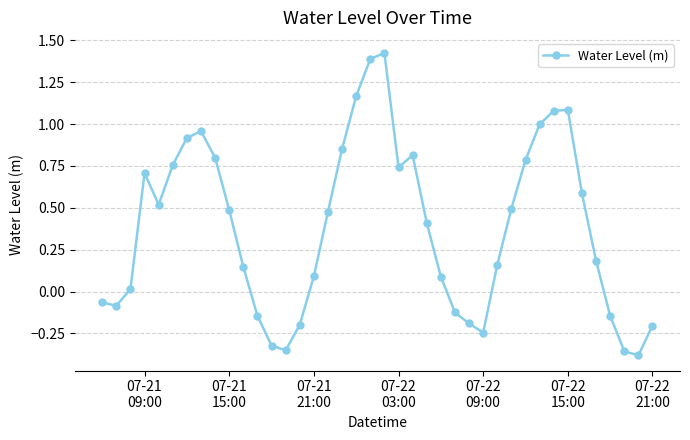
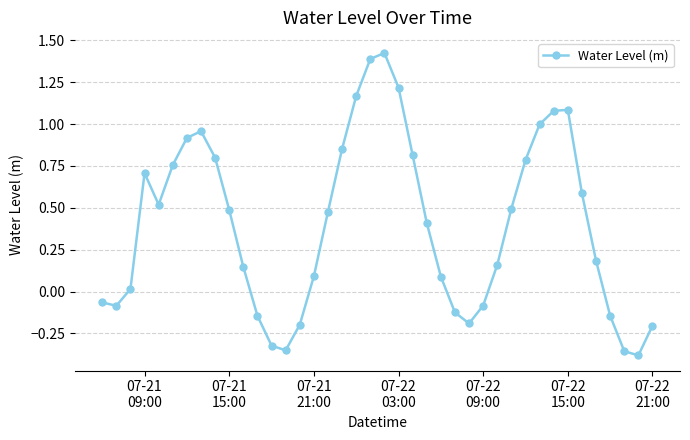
07-22 03:00: 0.74 -> 1.22
07-22 09:00: -0.25 -> -0.08
